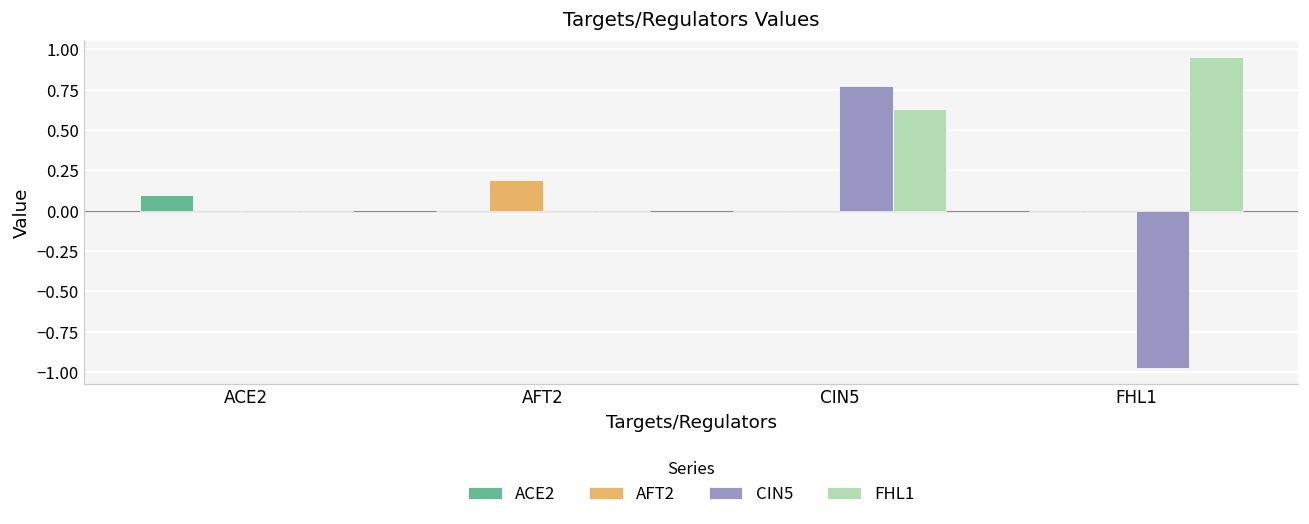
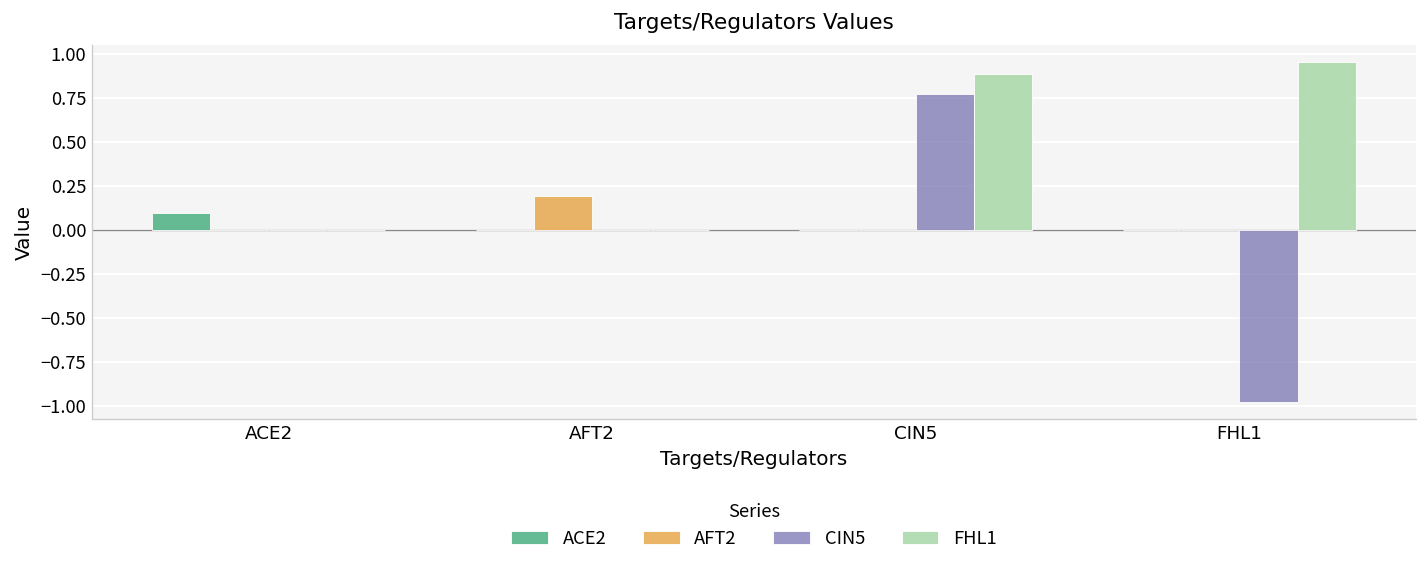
FHL1, CIN5: 0.63 -> 0.89
